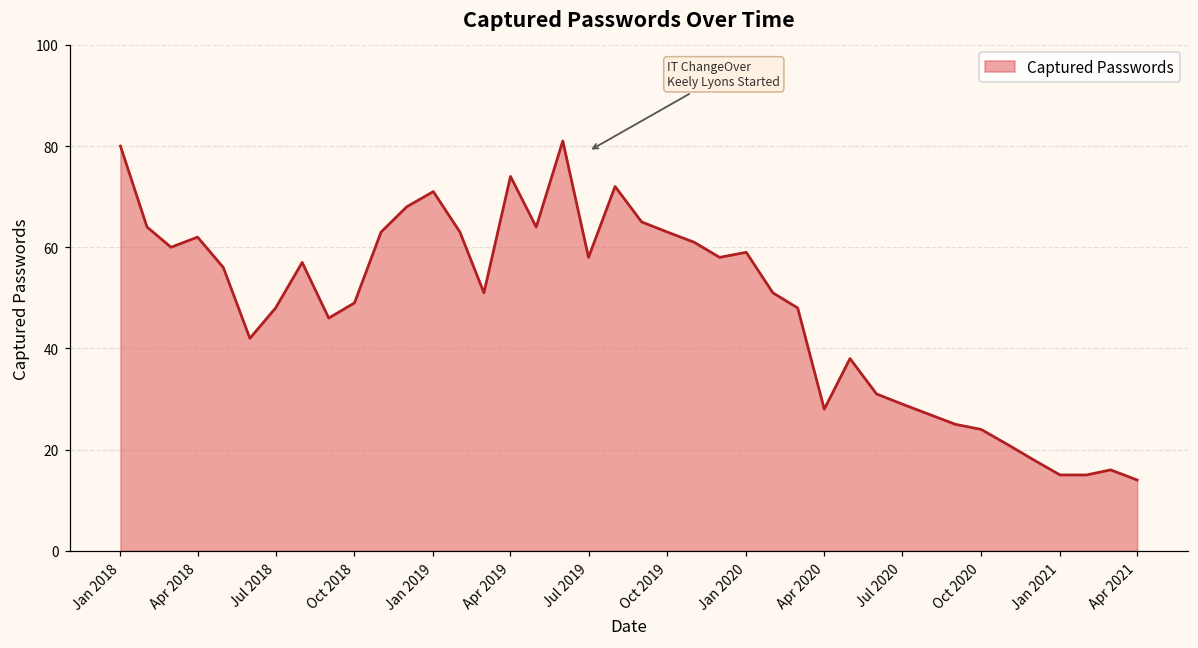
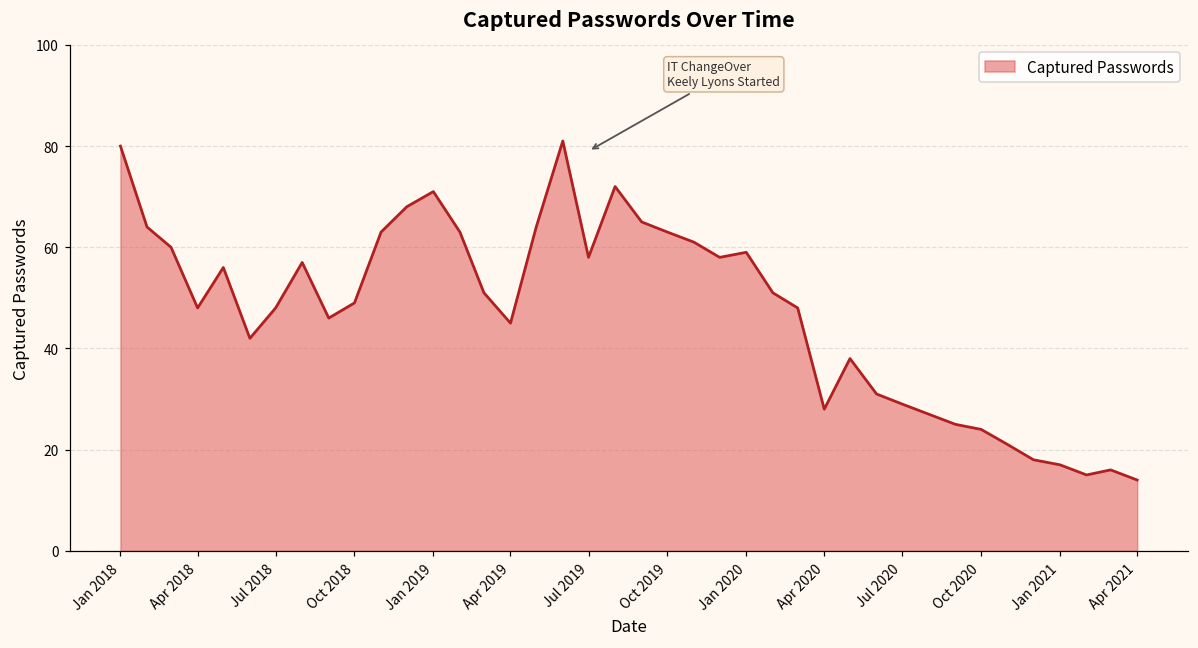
Apr 2018: 62 -> 48
Apr 2019: 74 -> 45
Jan 2021: 15 -> 17
